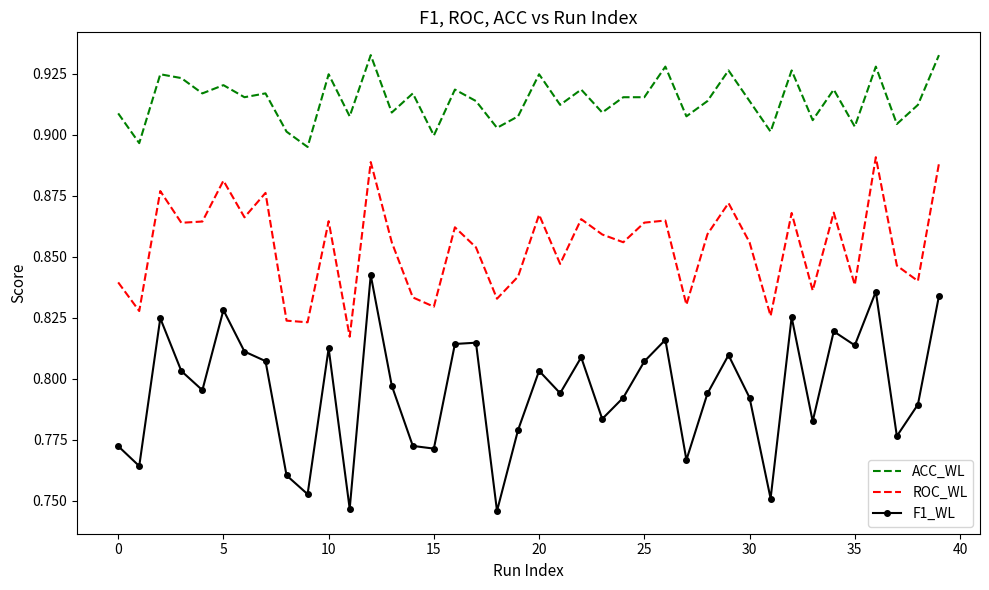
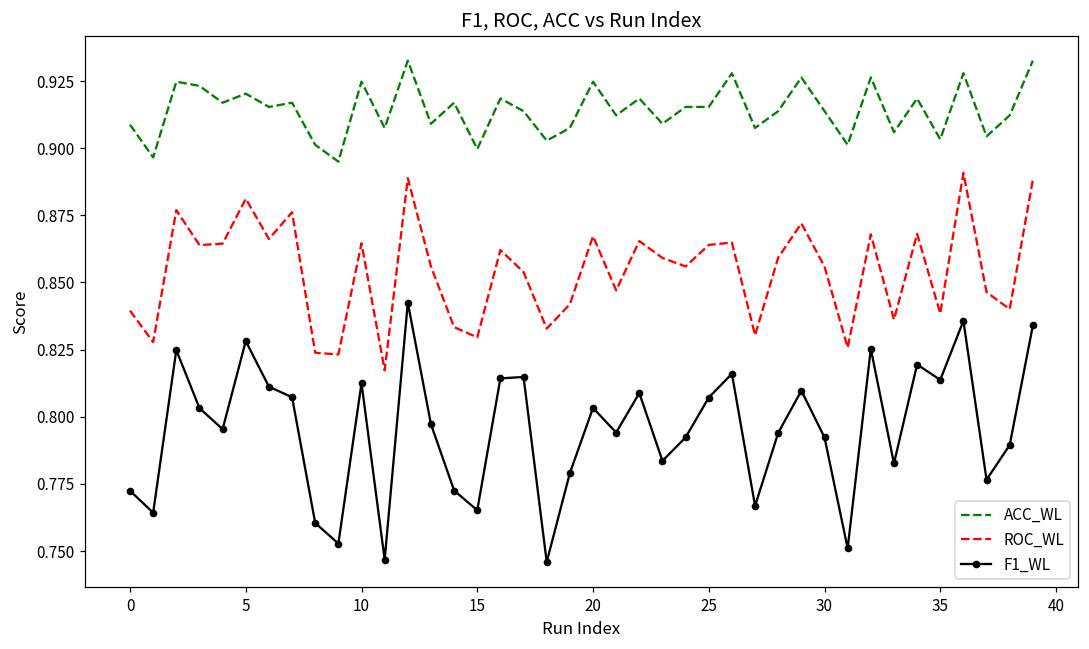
F1_WL, 15: 0.771 -> 0.765
